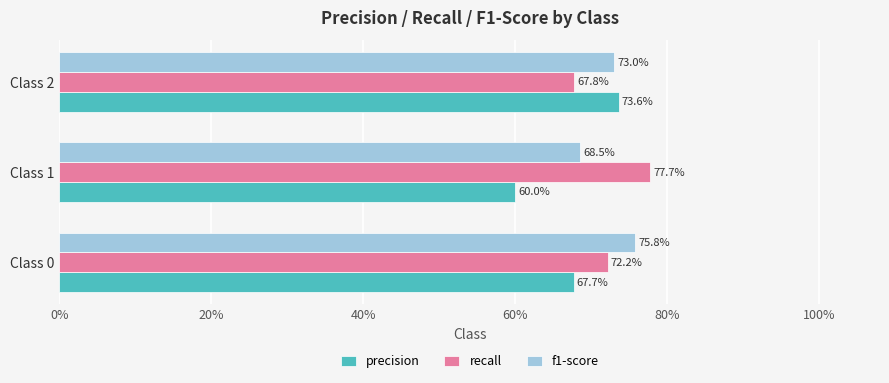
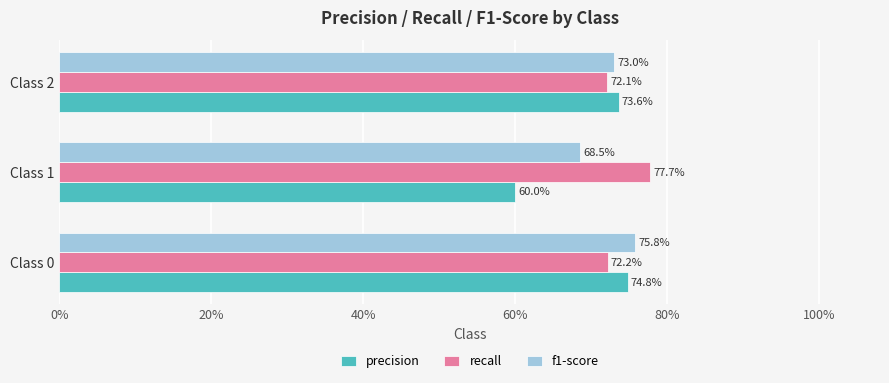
recall, Class 2: 67.8% -> 72.1%
precision, Class 0: 67.7% -> 74.8%
